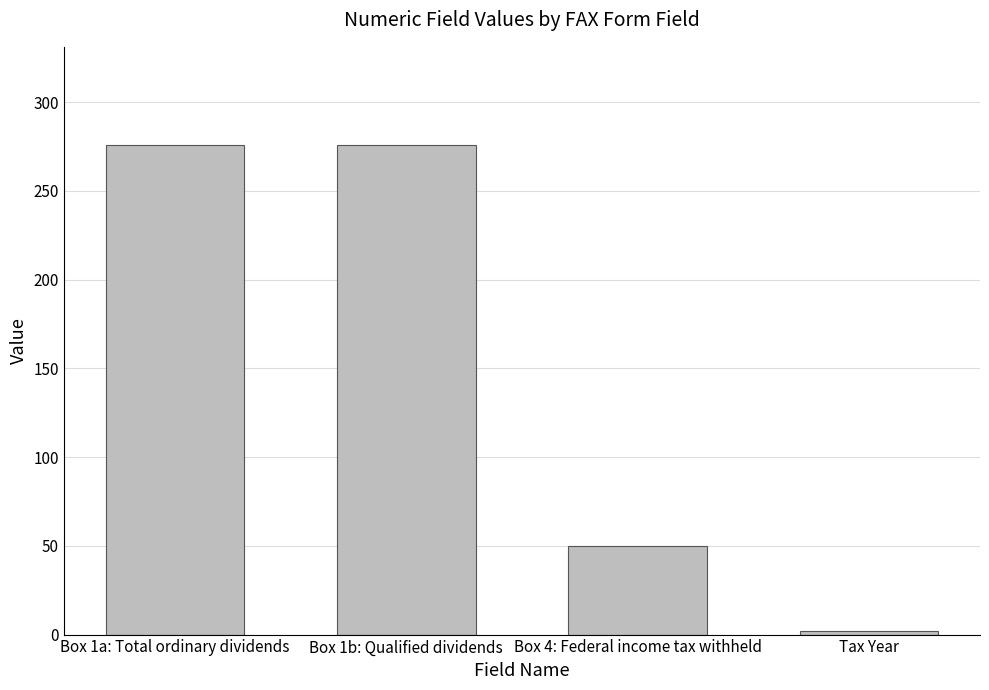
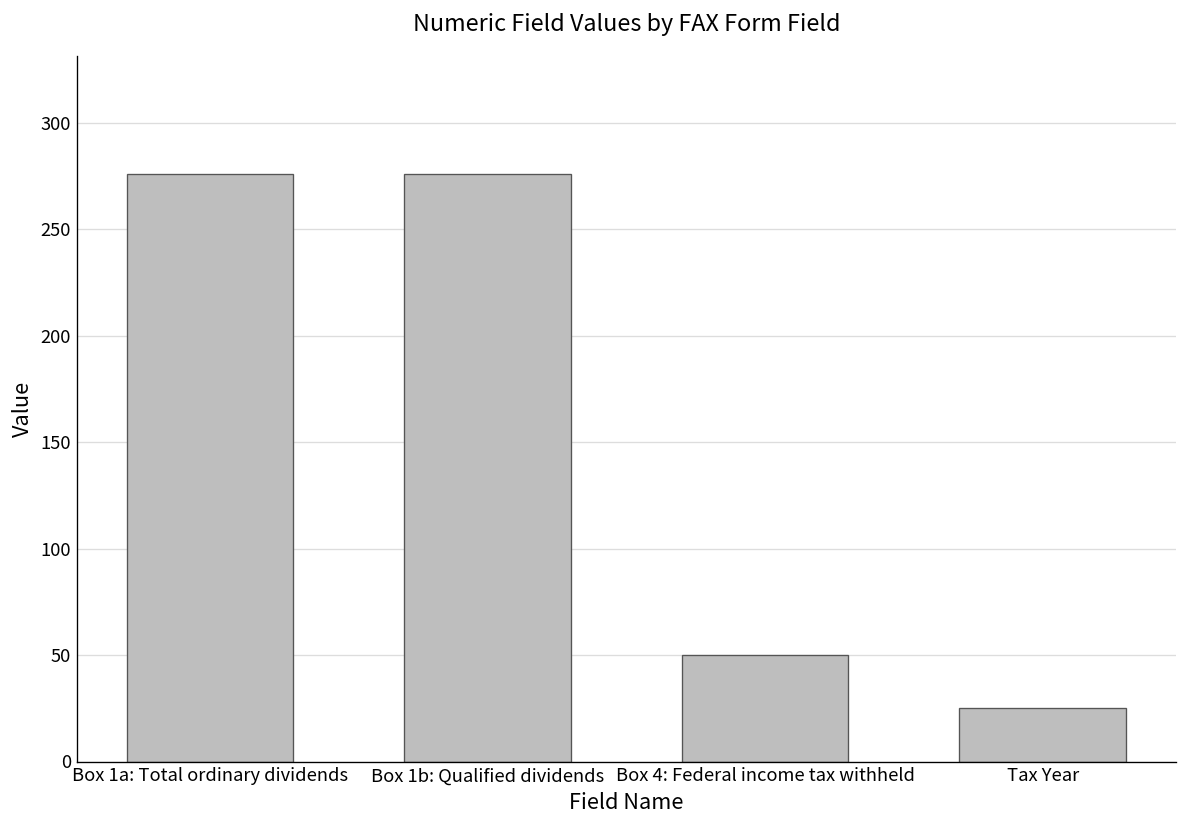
Tax Year: 2 -> 25
